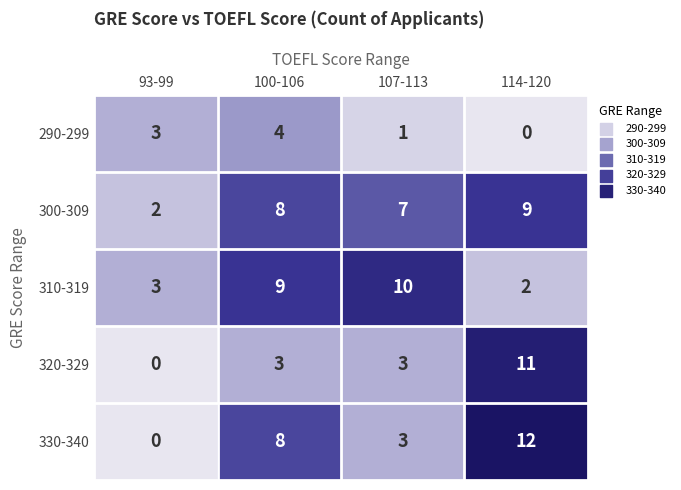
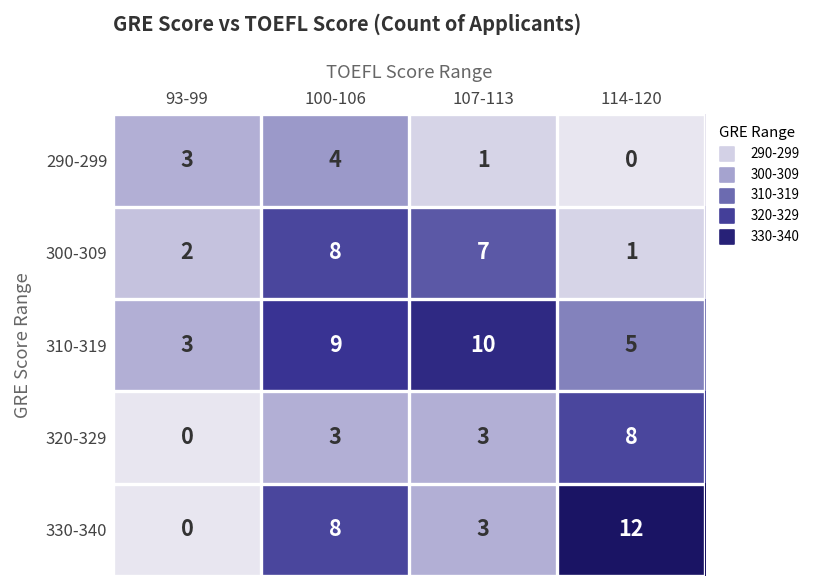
300-309, 114-120: 9 -> 1
310-319, 114-120: 2 -> 5
320-329, 114-120: 11 -> 8
